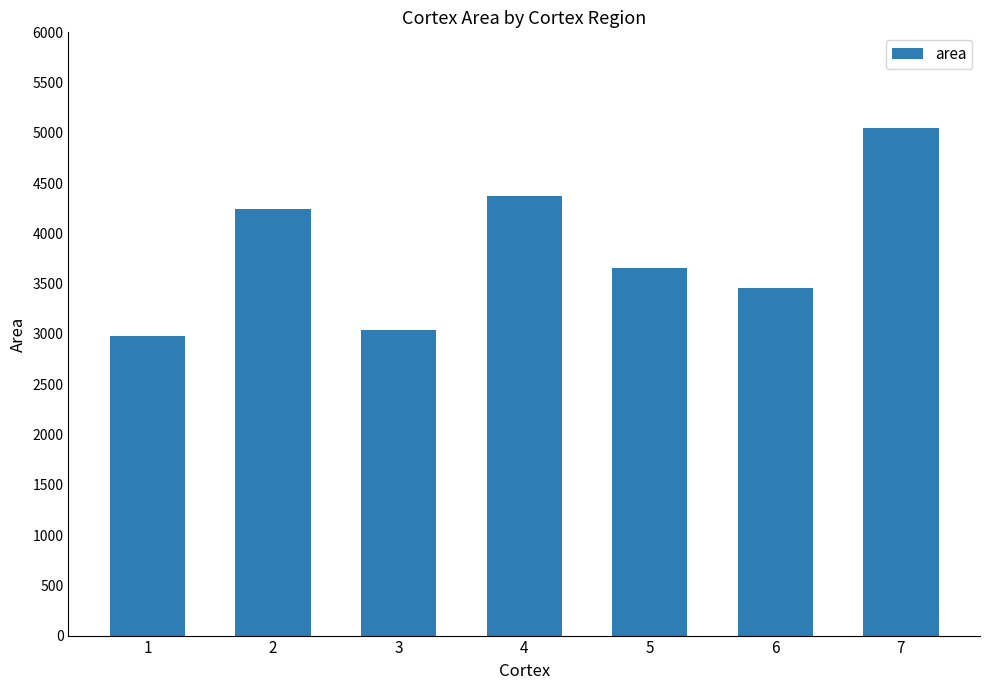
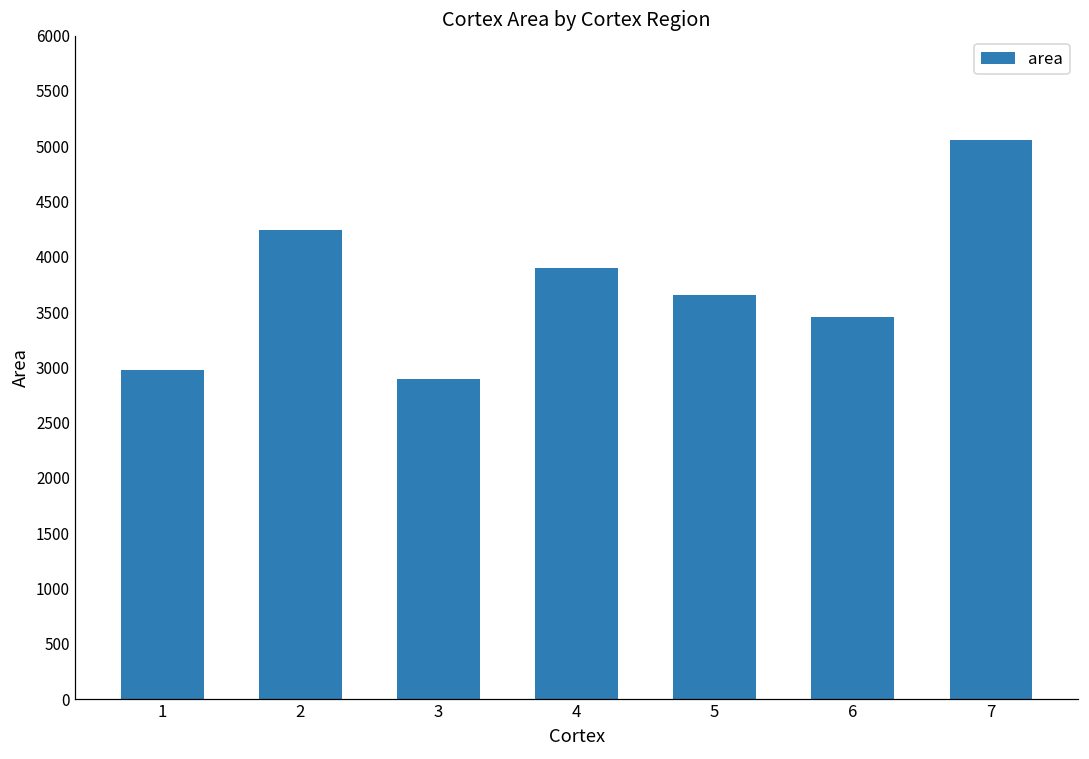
3: 3040 -> 2900
4: 4370 -> 3900
